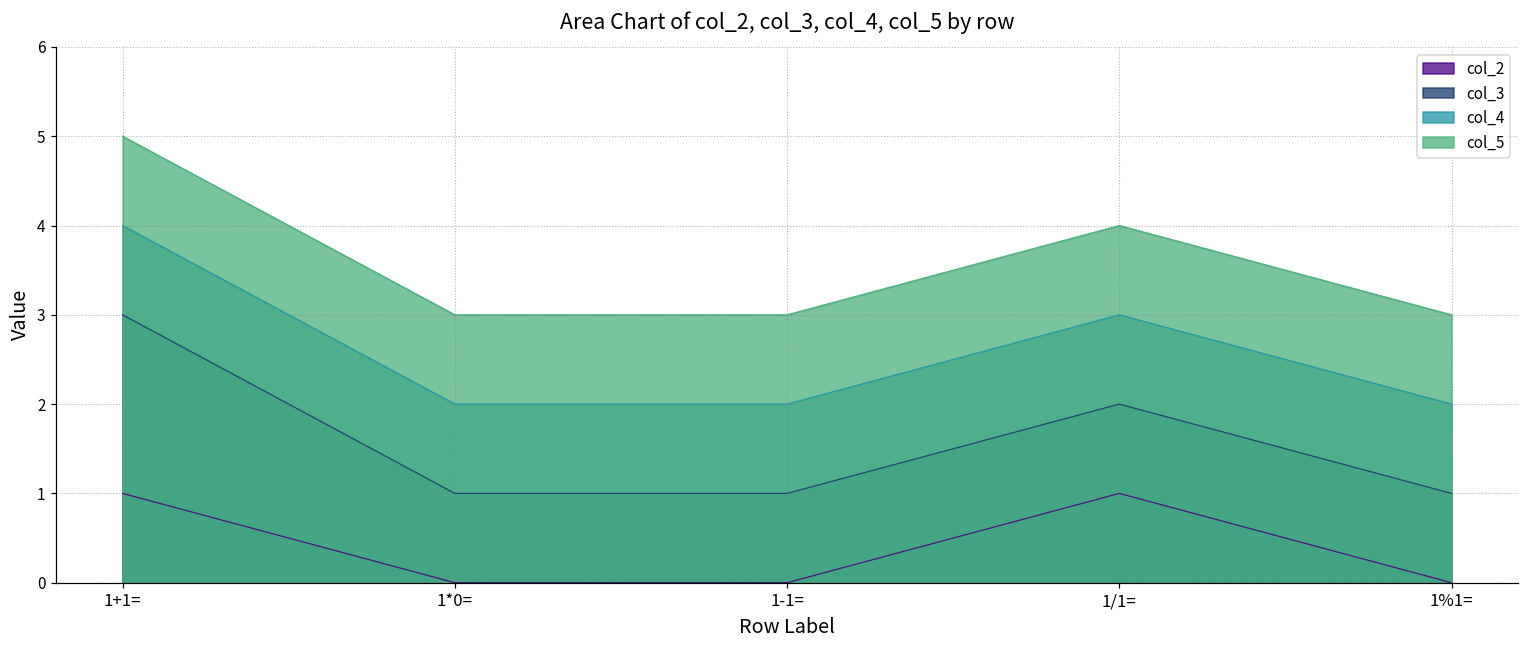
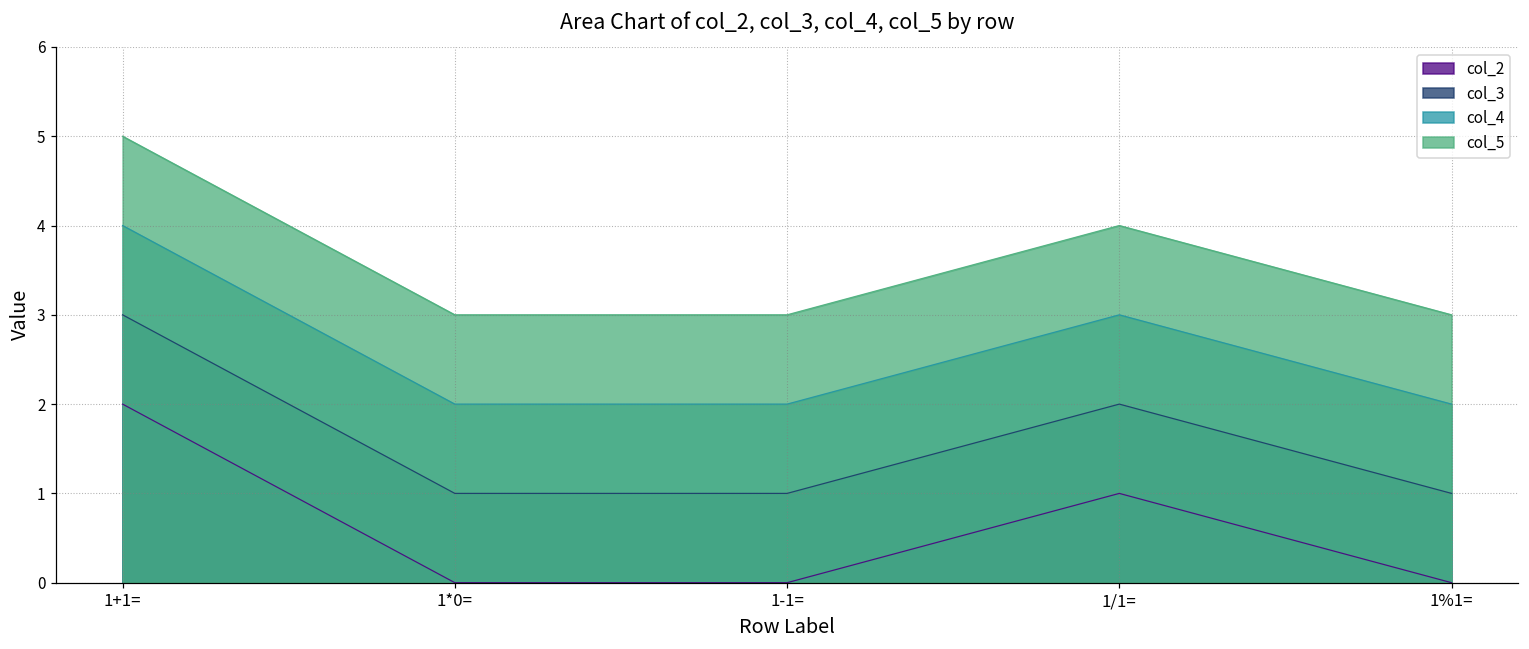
col_2, 1+1=: 1 -> 2
